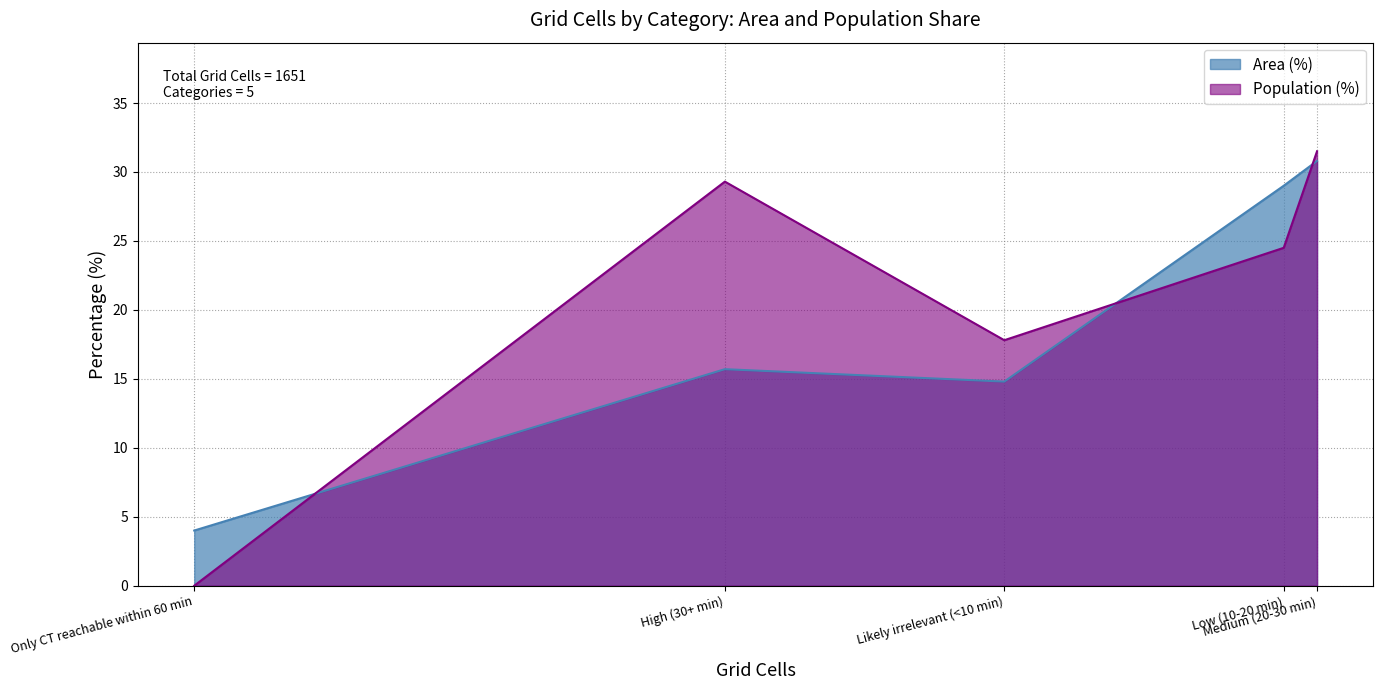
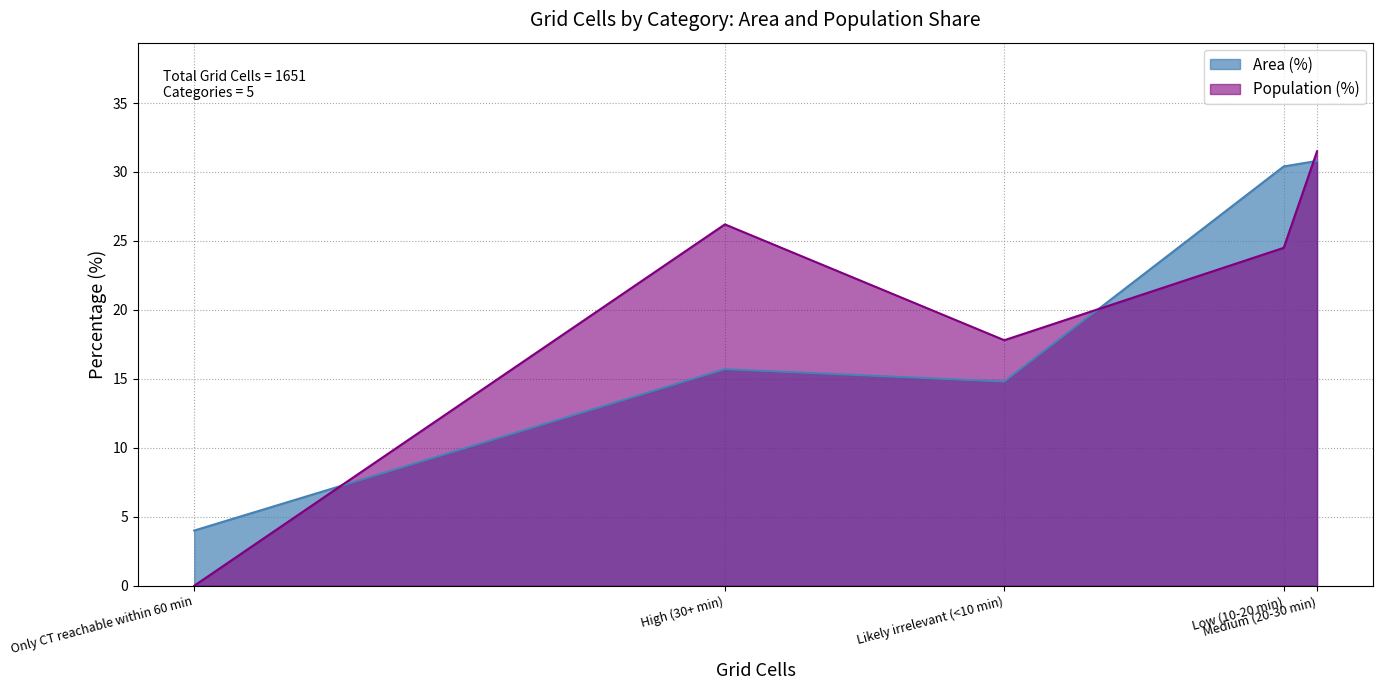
Population (%), High (30+ min): 29.3 -> 26.2
Area (%), Low (10-20 min): 29.0 -> 30.4
